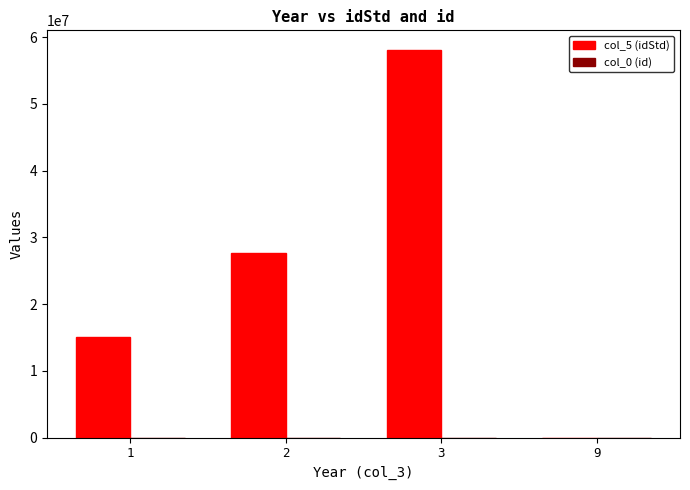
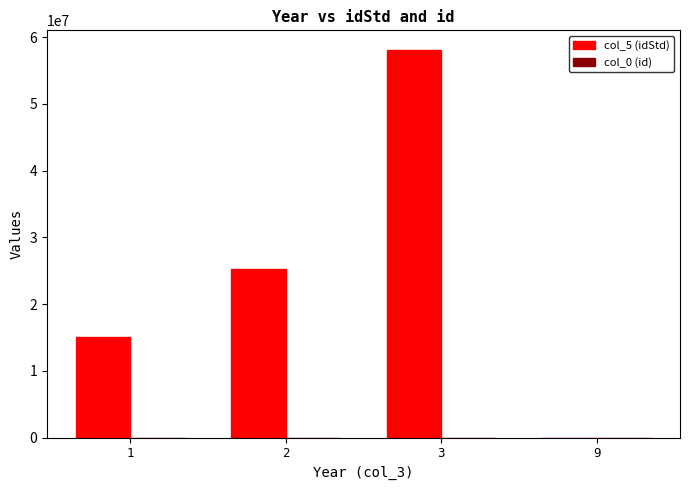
col_5 (idStd), 2: 28000000 -> 25000000
